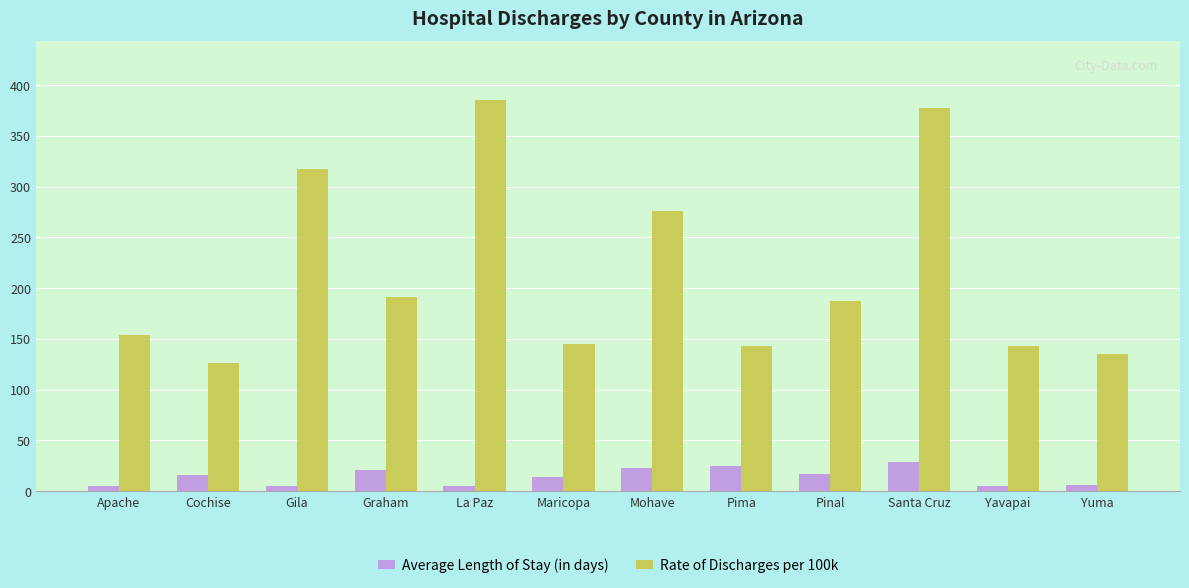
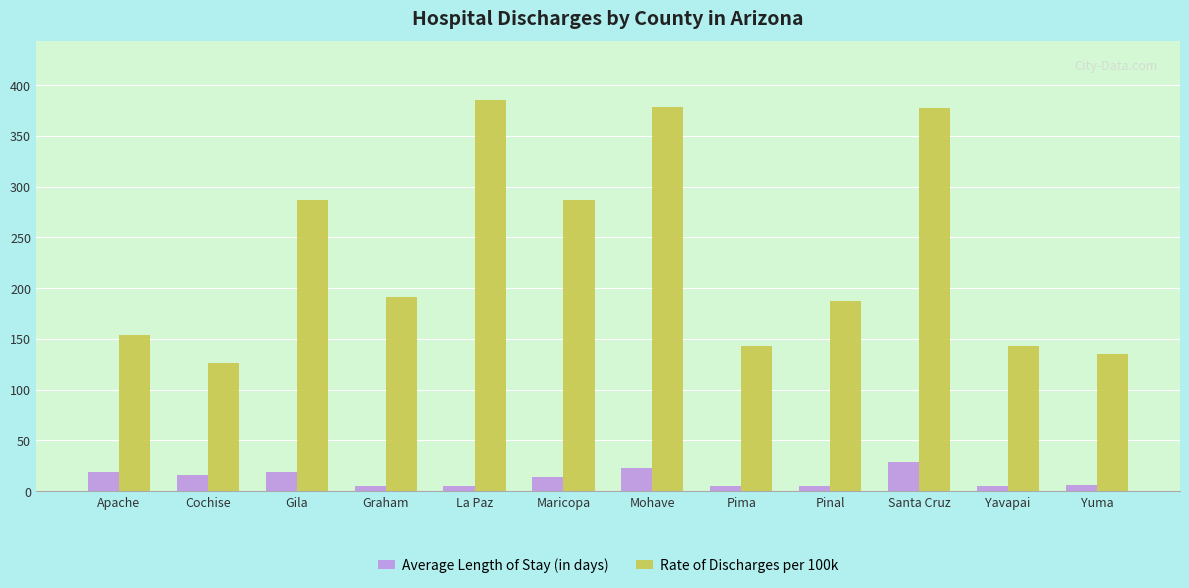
Average Length of Stay (in days), Apache: 5 -> 19
Average Length of Stay (in days), Gila: 5 -> 19
Rate of Discharges per 100k, Gila: 318 -> 287
Average Length of Stay (in days), Graham: 21 -> 5
Rate of Discharges per 100k, Maricopa: 145 -> 287
Rate of Discharges per 100k, Mohave: 276 -> 378
Average Length of Stay (in days), Pima: 25 -> 5
Average Length of Stay (in days), Pinal: 17 -> 5
